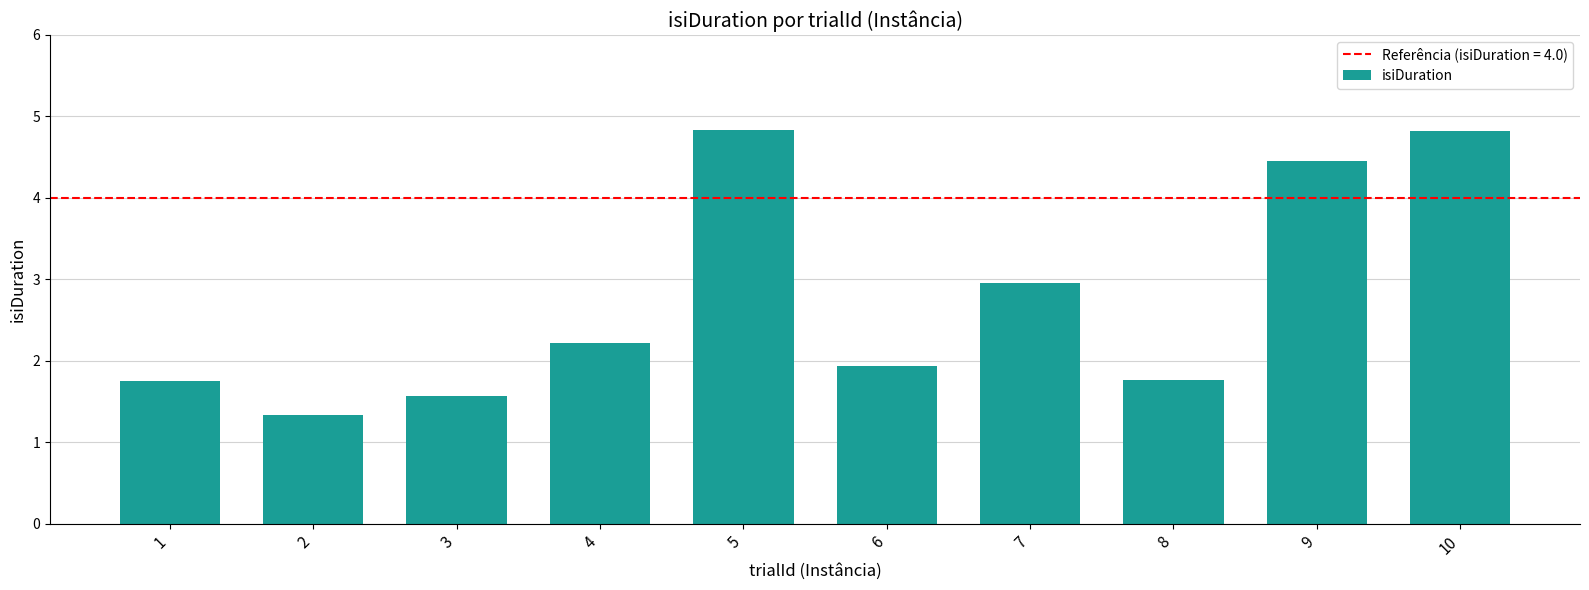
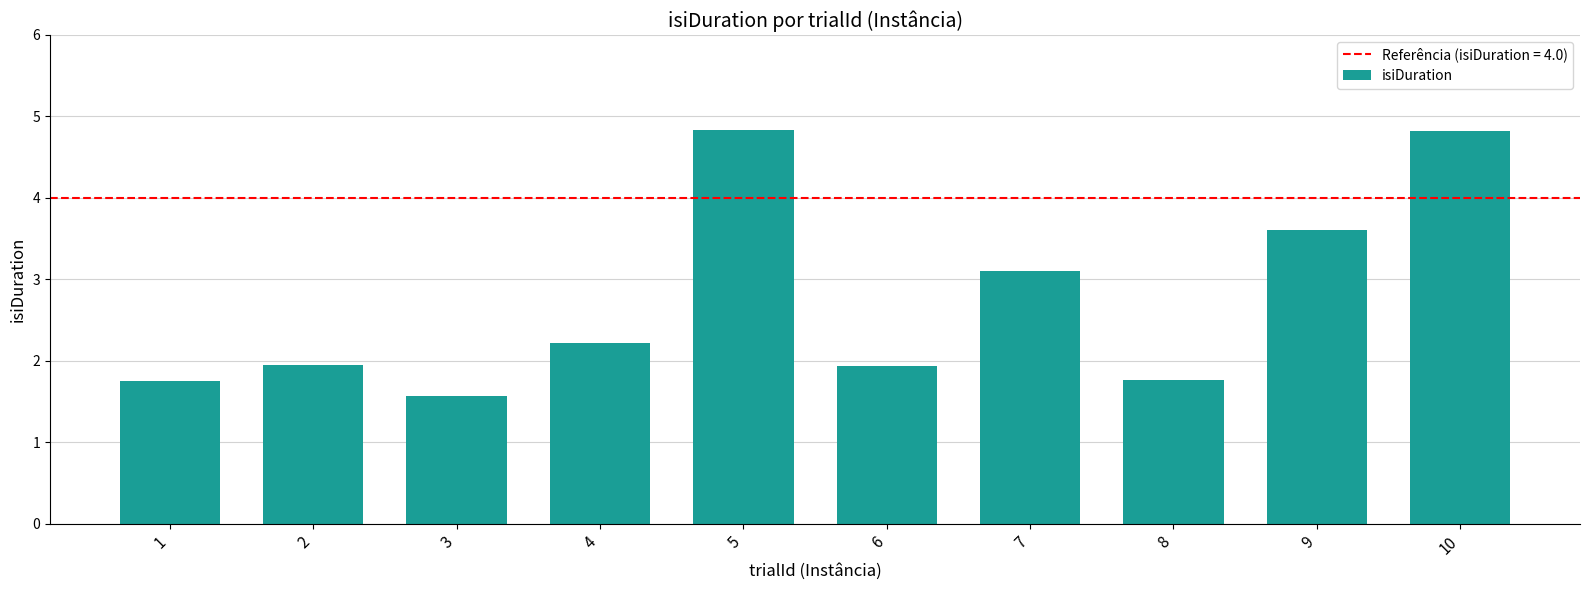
2: 1.3 -> 2.0
7: 2.9 -> 3.1
9: 4.5 -> 3.6
